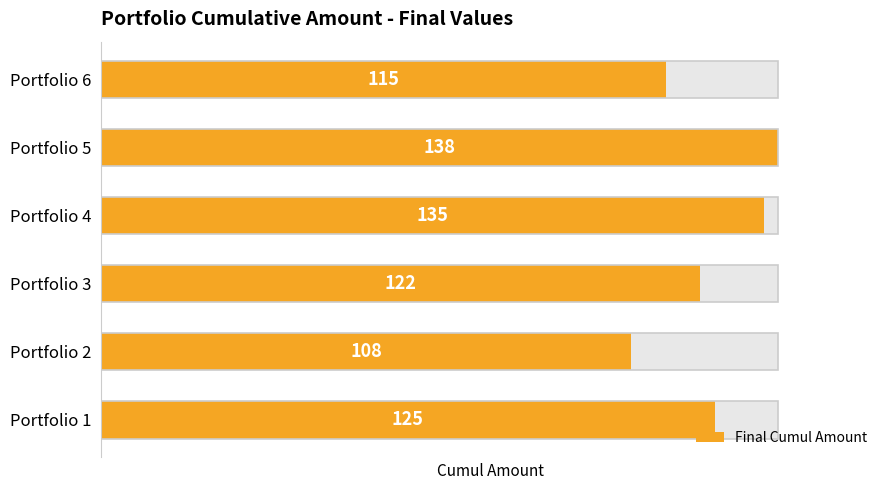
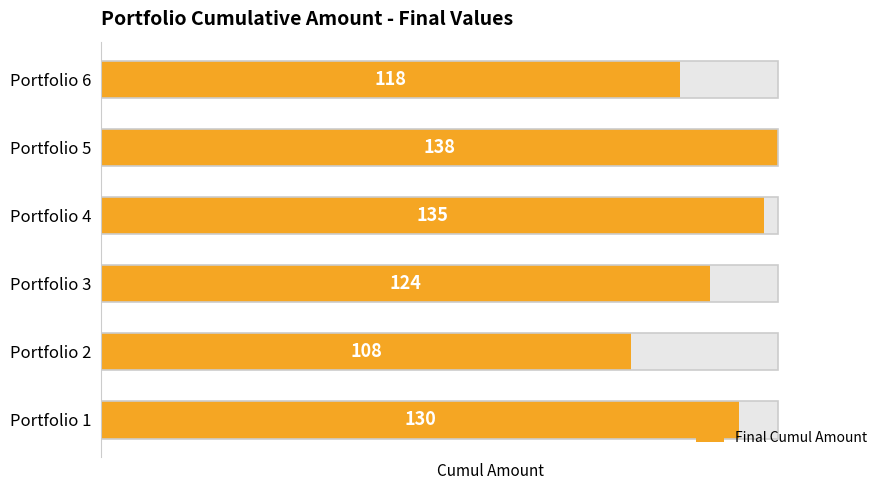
Final Cumul Amount, Portfolio 6: 115 -> 118
Final Cumul Amount, Portfolio 3: 122 -> 124
Final Cumul Amount, Portfolio 1: 125 -> 130
